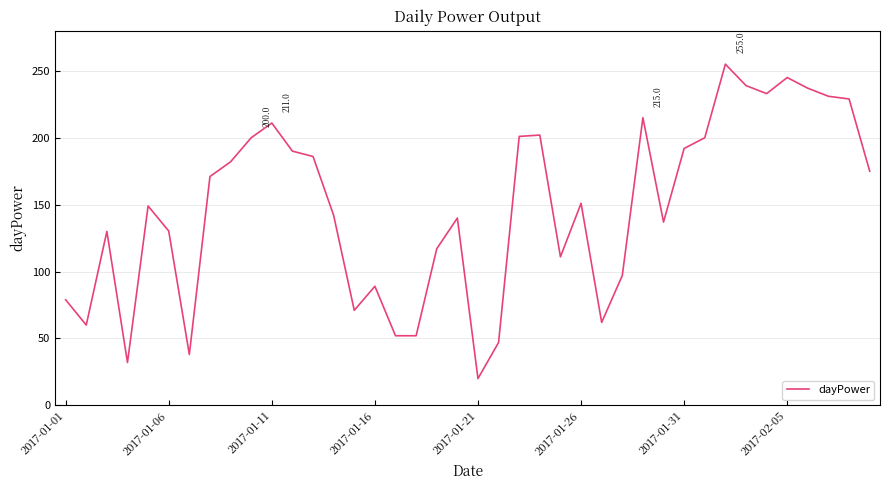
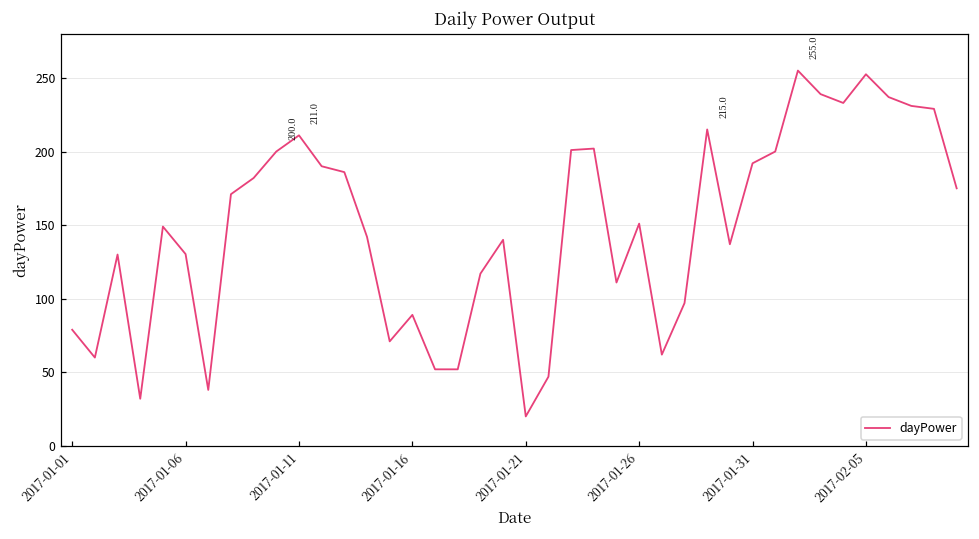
2017-02-05: 245 -> 253
